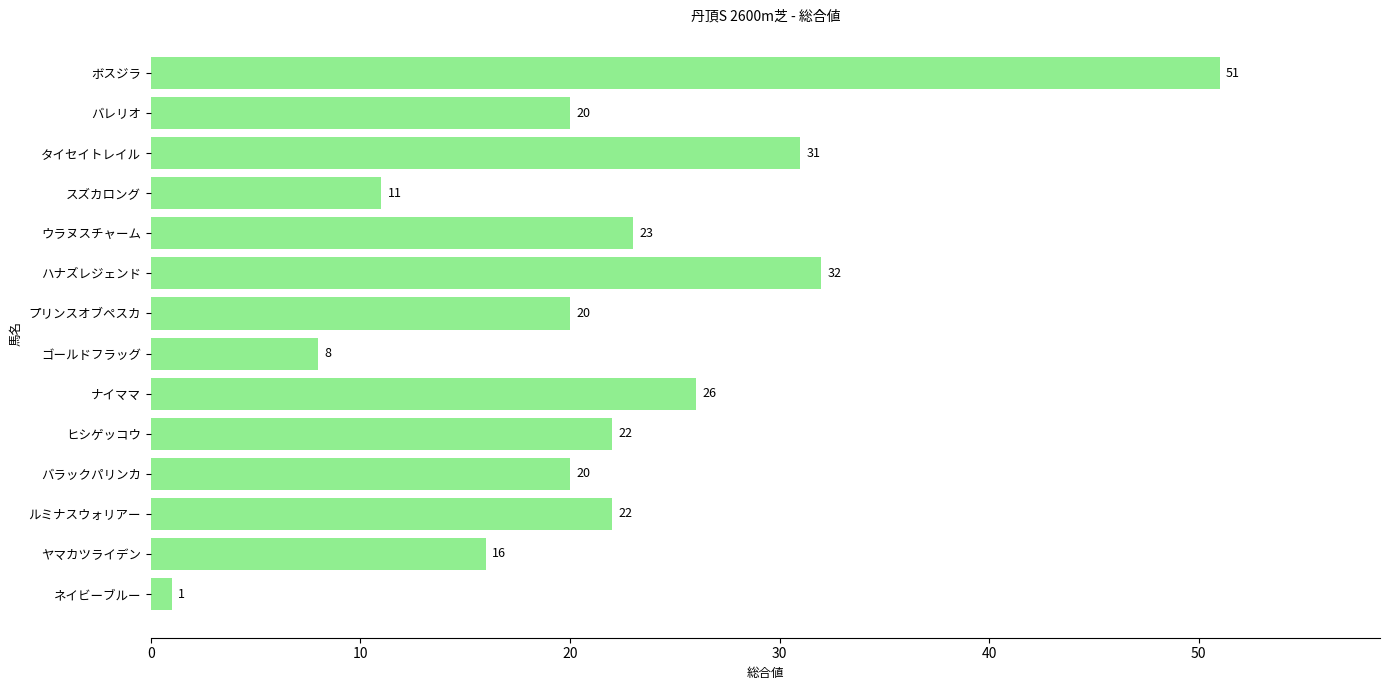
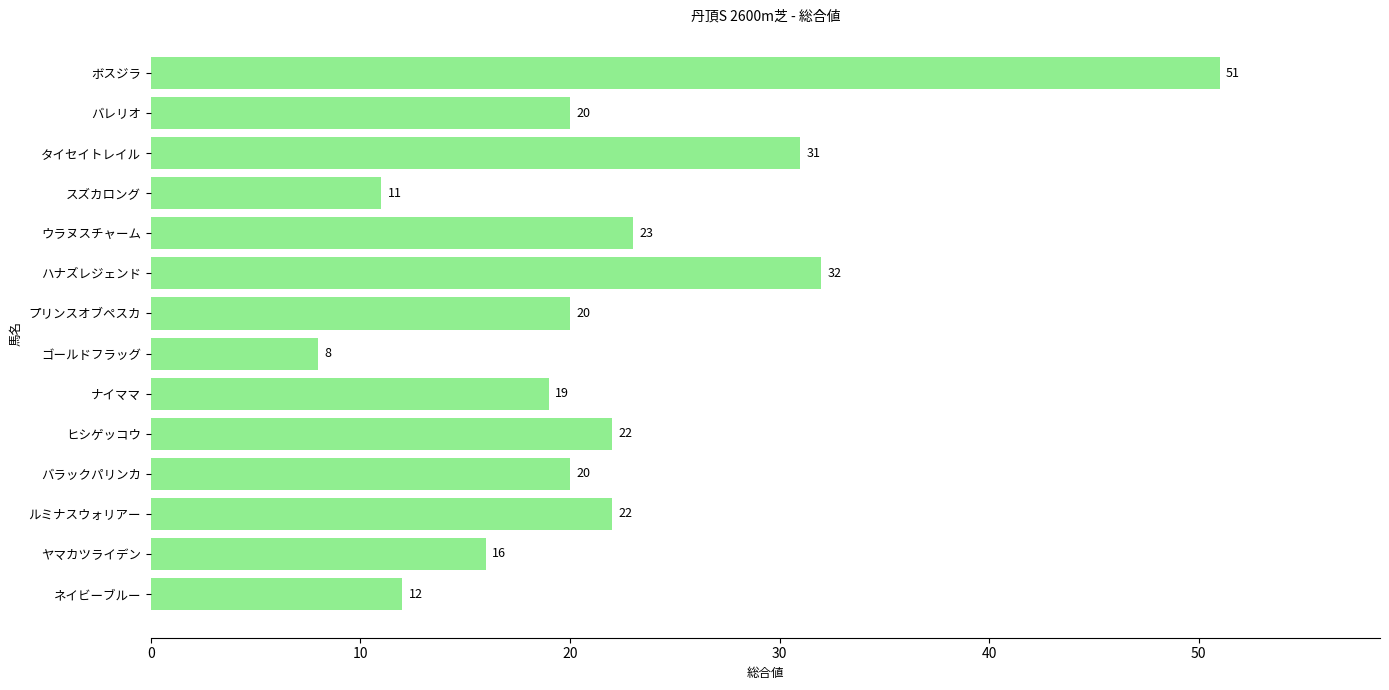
ナイママ: 26 -> 19
ネイビーブルー: 1 -> 12
